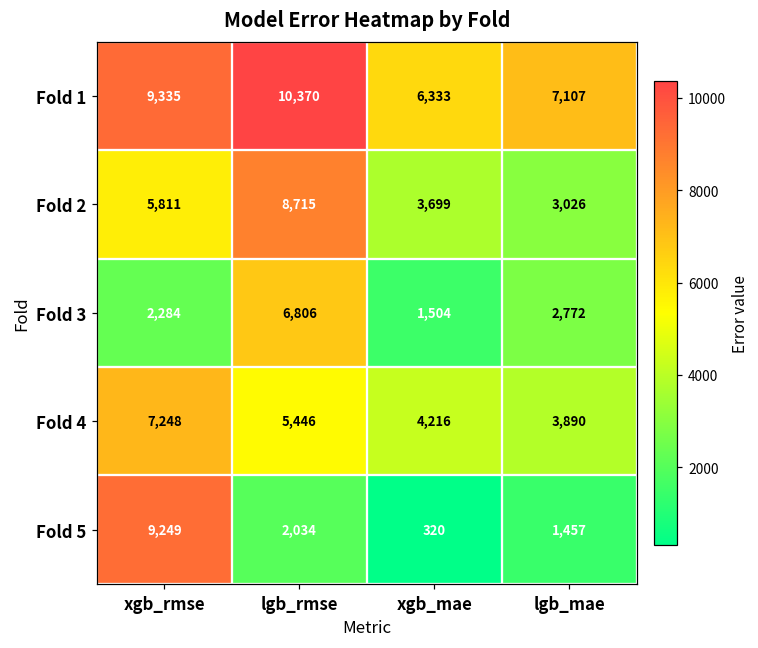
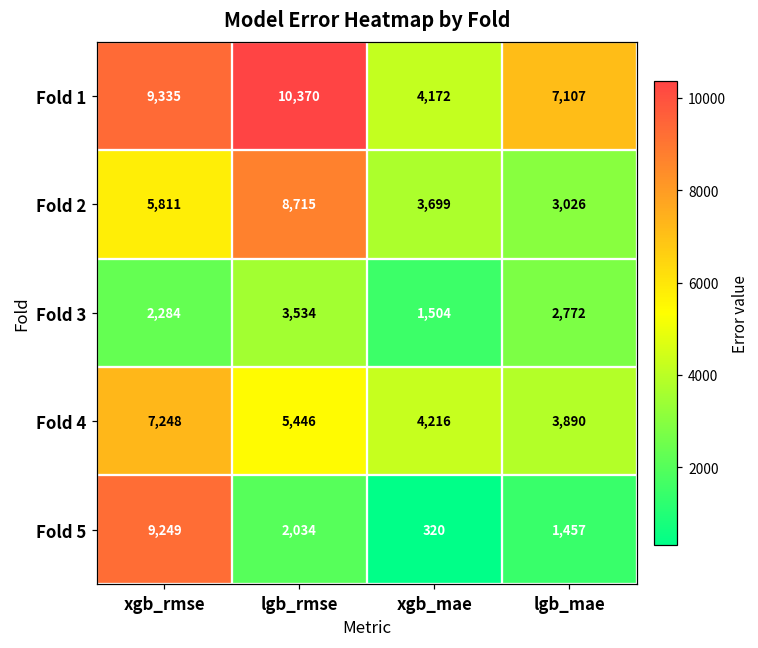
Fold 1, xgb_mae: 6,333 -> 4,172
Fold 3, lgb_rmse: 6,806 -> 3,534
